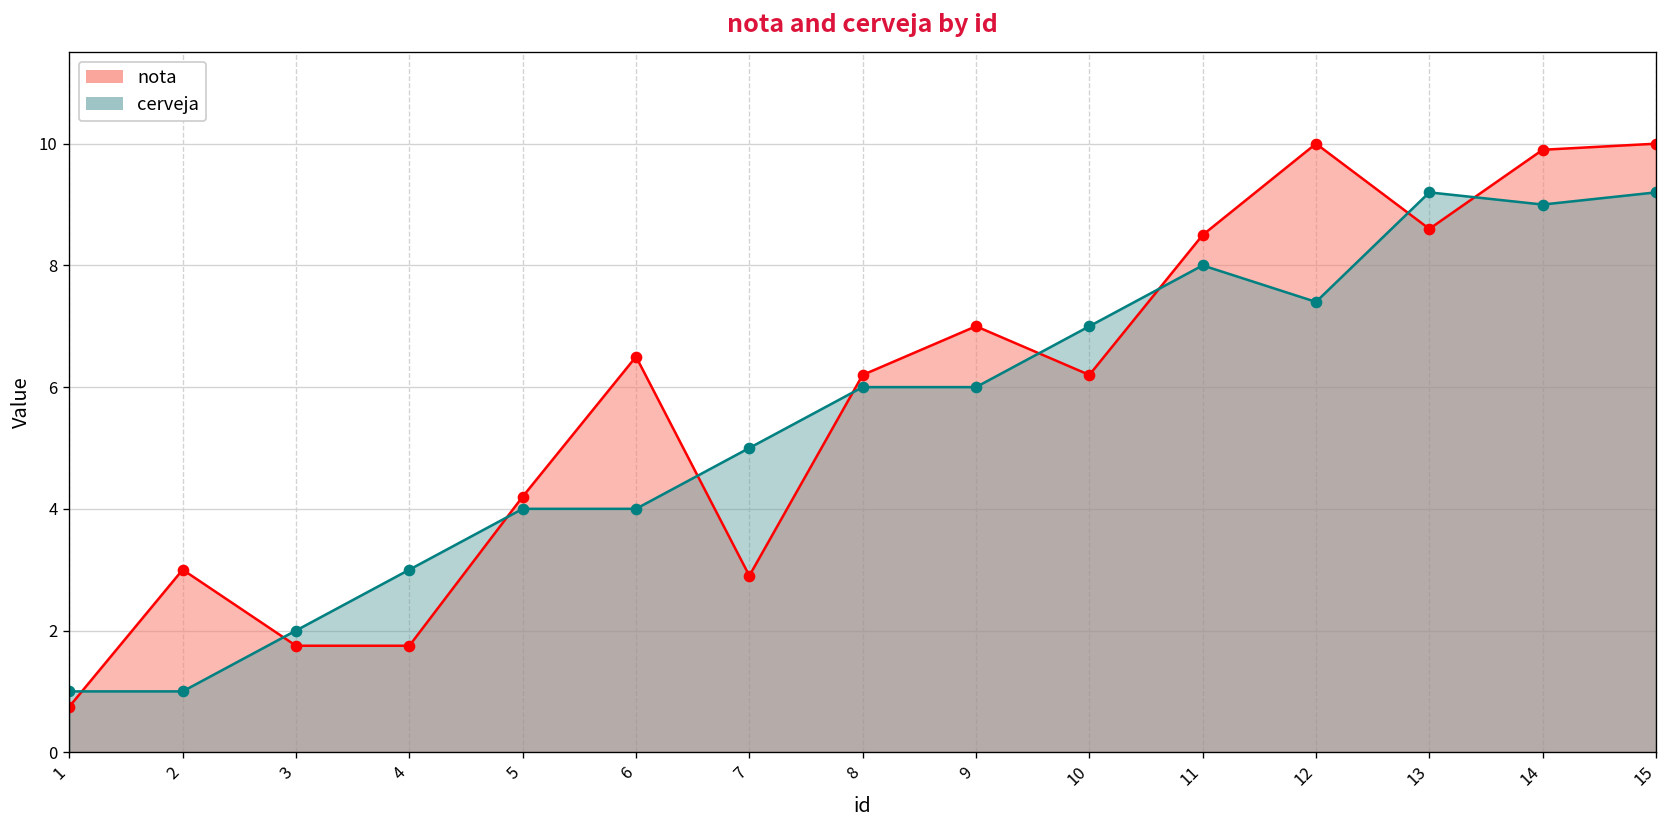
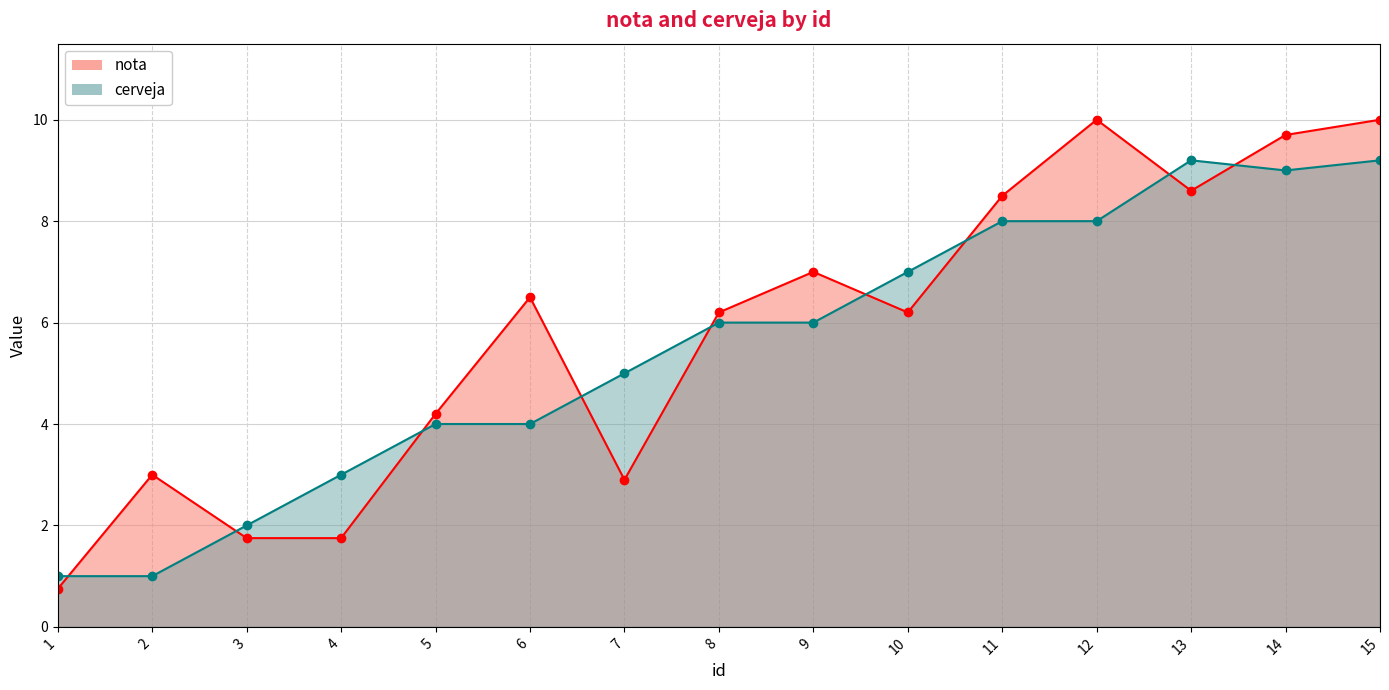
cerveja, 12: 7.4 -> 8.0
nota, 14: 9.9 -> 9.7
